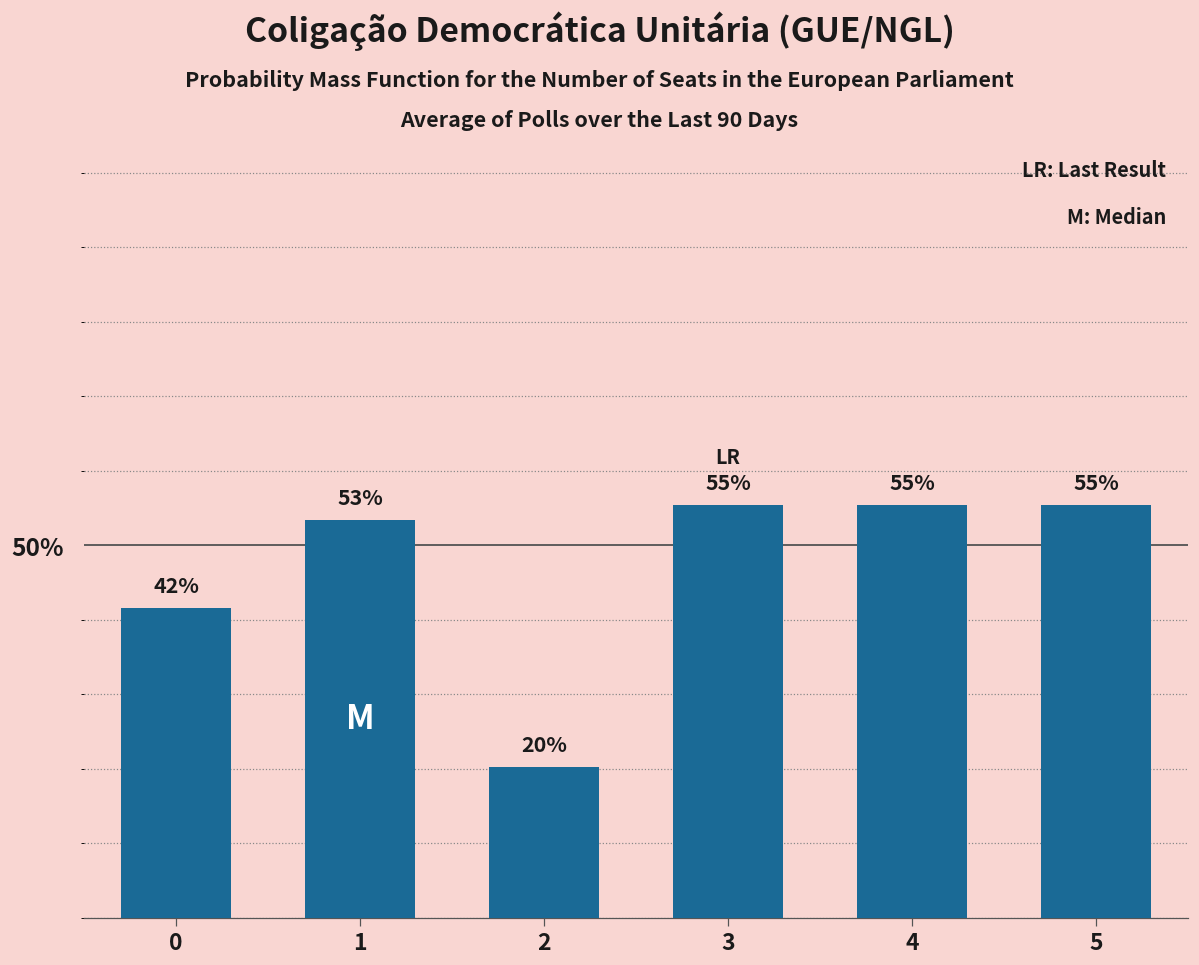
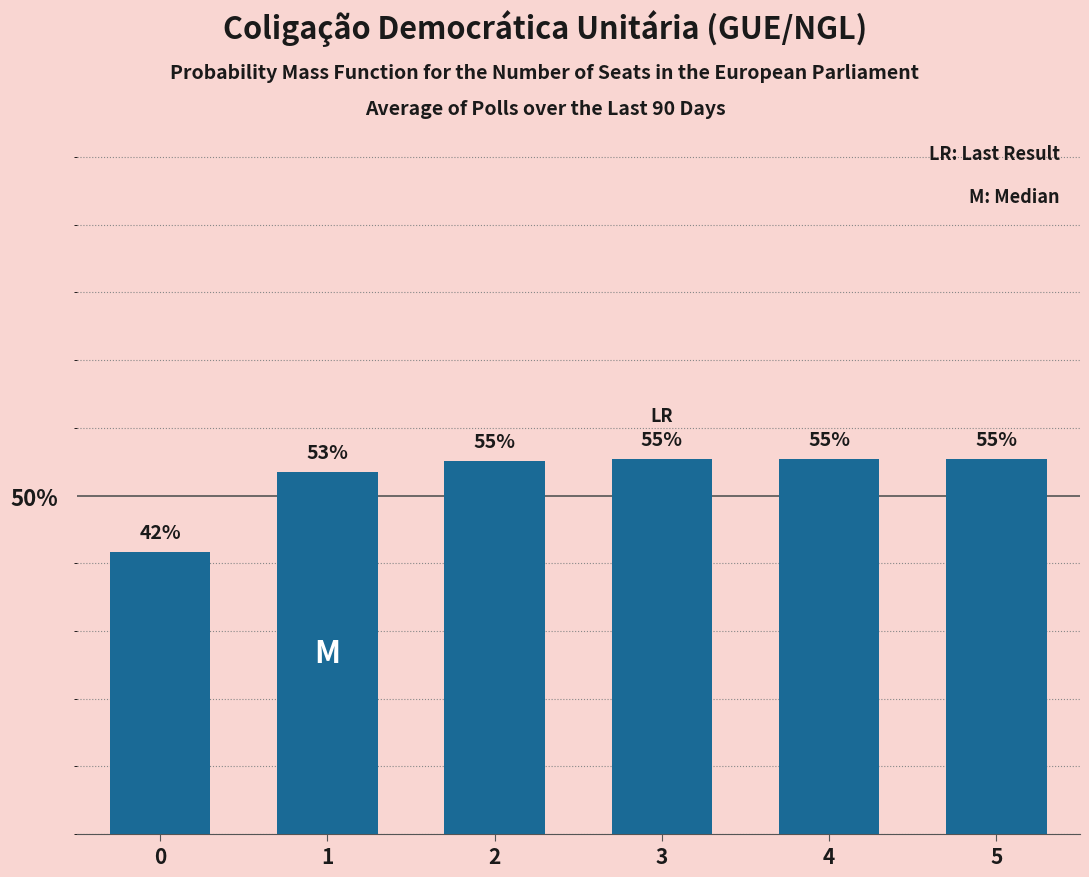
2: 20% -> 55%
